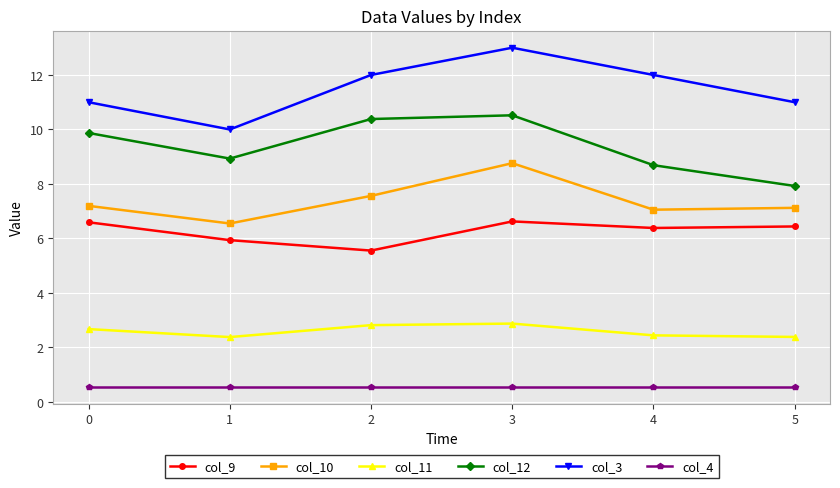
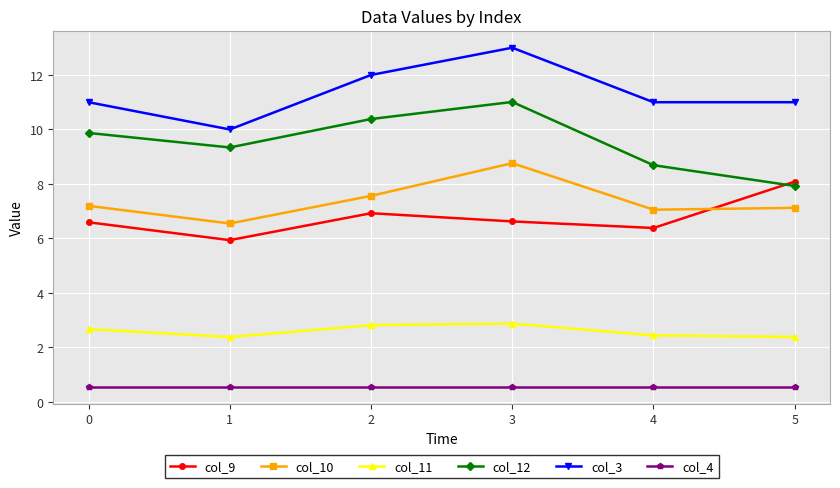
col_12, 1: 8.9 -> 9.3
col_9, 2: 5.6 -> 6.9
col_12, 3: 10.5 -> 11.0
col_3, 4: 12 -> 11
col_9, 5: 6.4 -> 8.1
